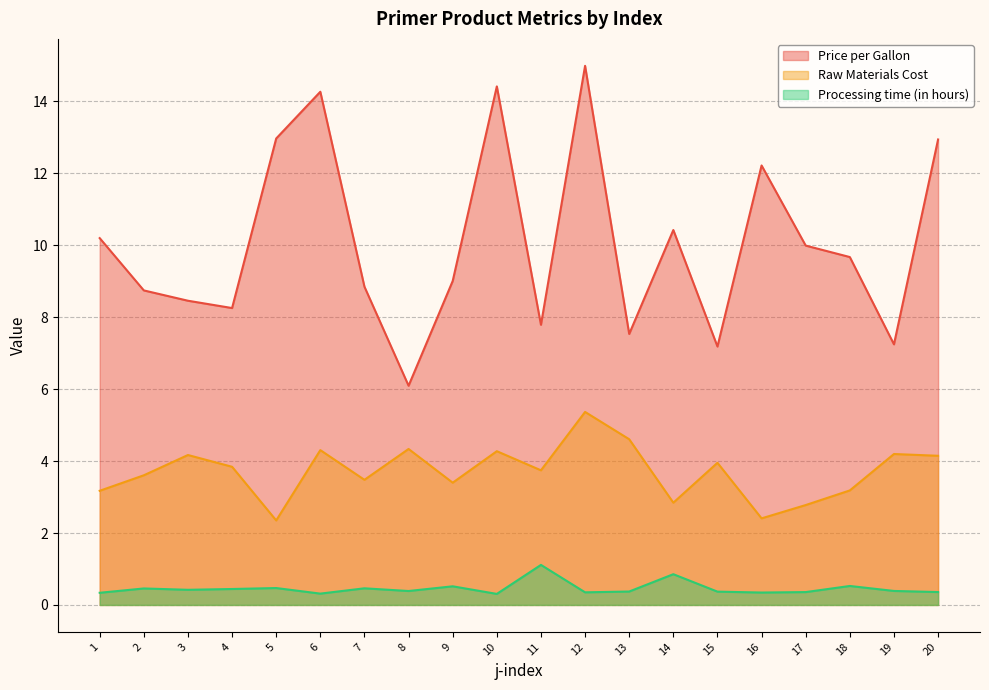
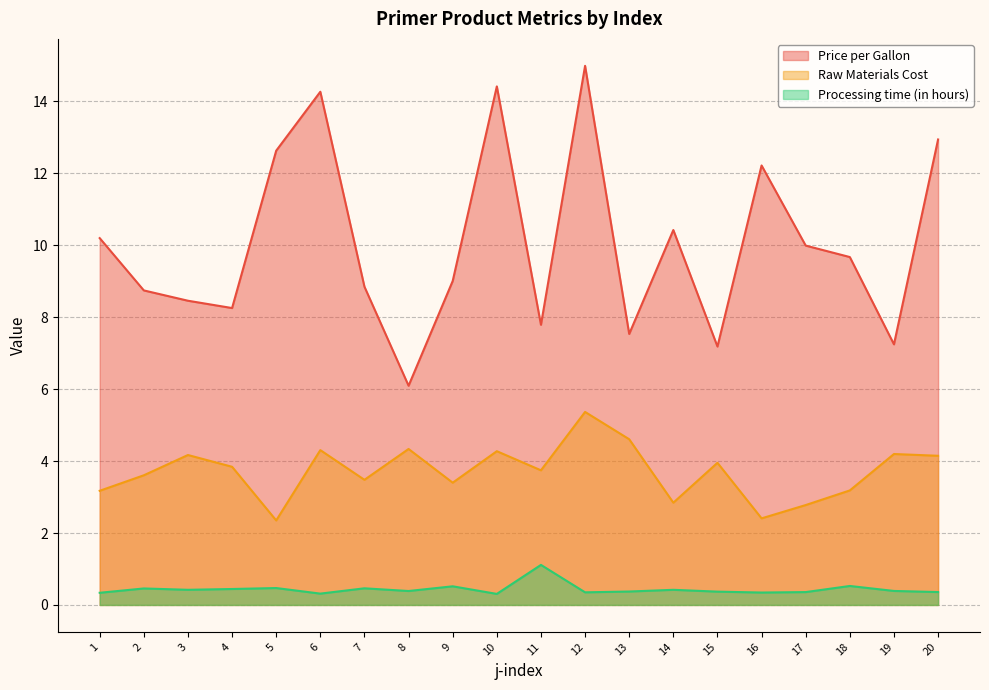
Price per Gallon, 5: 13.0 -> 12.6
Processing time (in hours), 14: 0.9 -> 0.4
